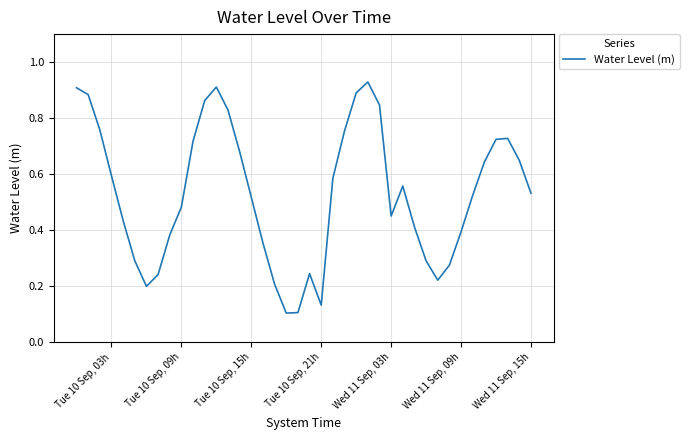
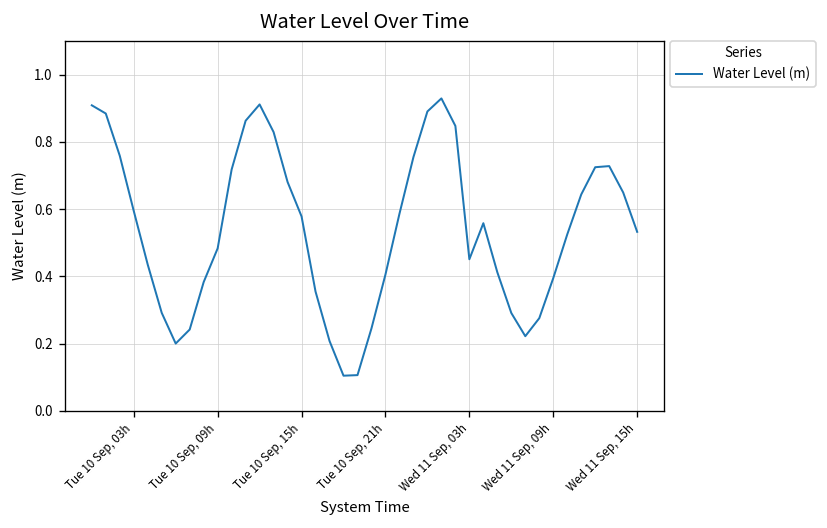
Tue 10 Sep, 15h: 0.52 -> 0.58
Tue 10 Sep, 21h: 0.13 -> 0.41
